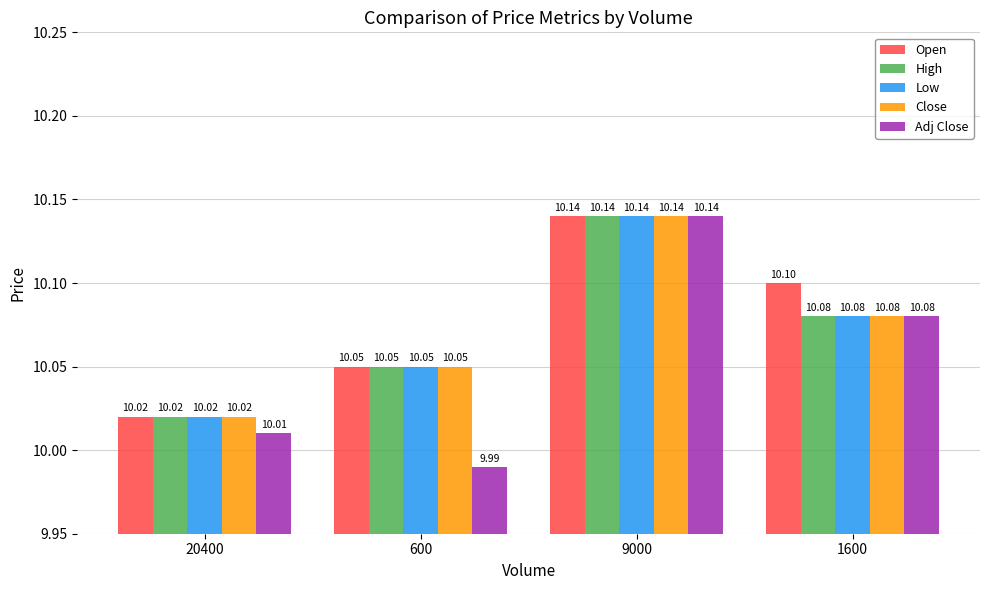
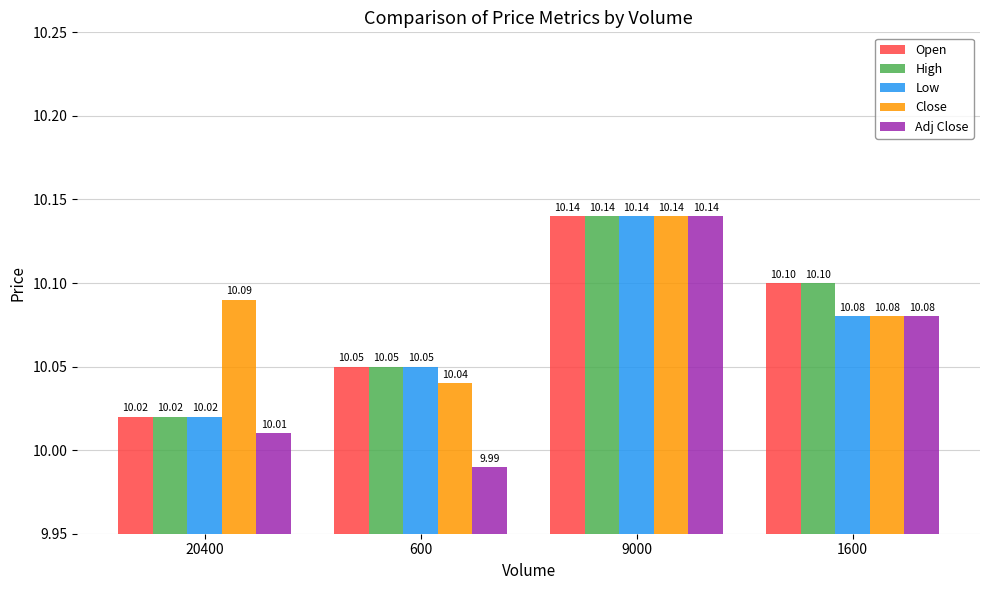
Close, 20400: 10.02 -> 10.09
Close, 600: 10.05 -> 10.04
High, 1600: 10.08 -> 10.10
